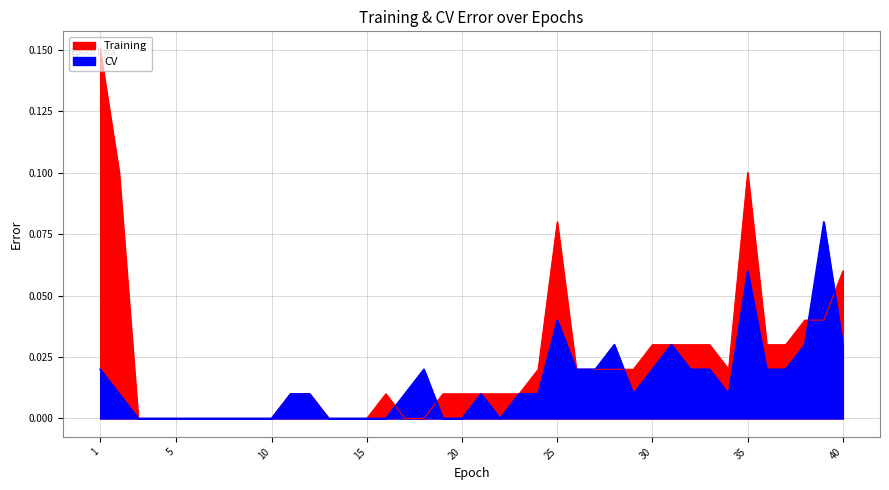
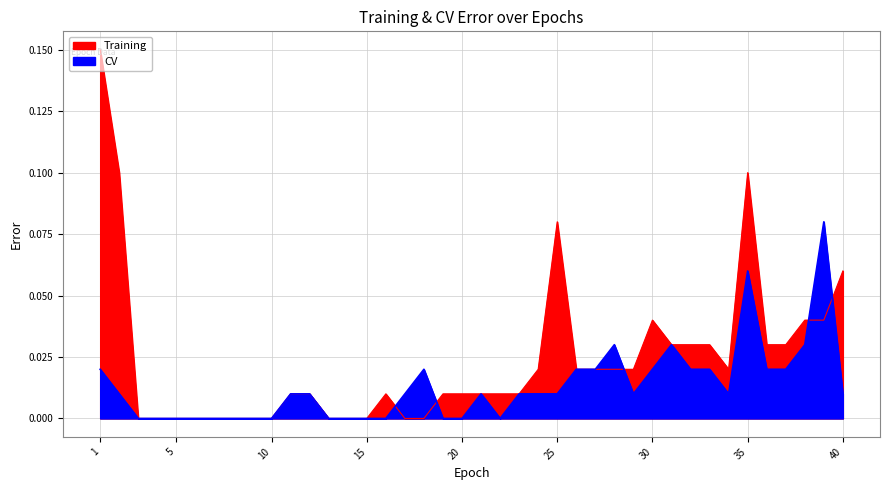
CV, 25: 0.04 -> 0.01
Training, 30: 0.03 -> 0.04
CV, 40: 0.03 -> 0.01
